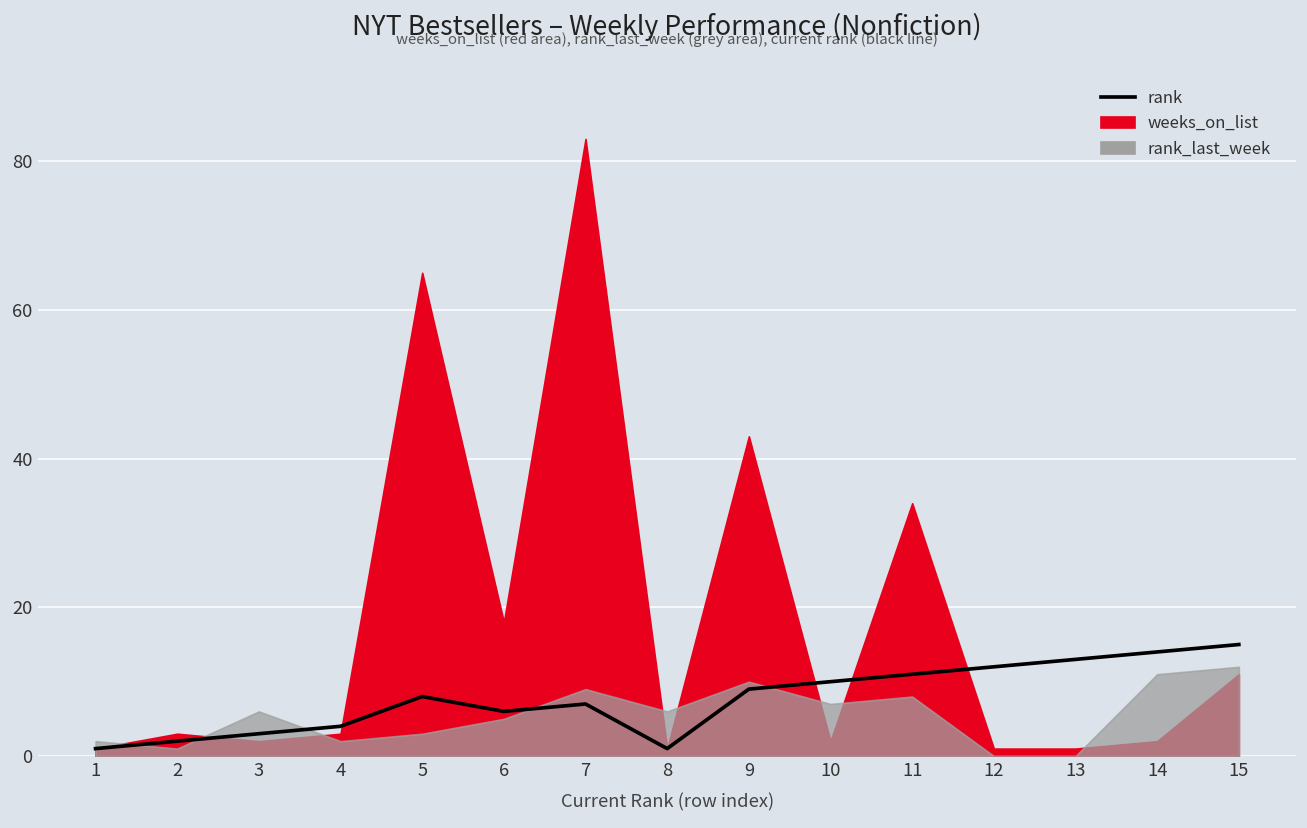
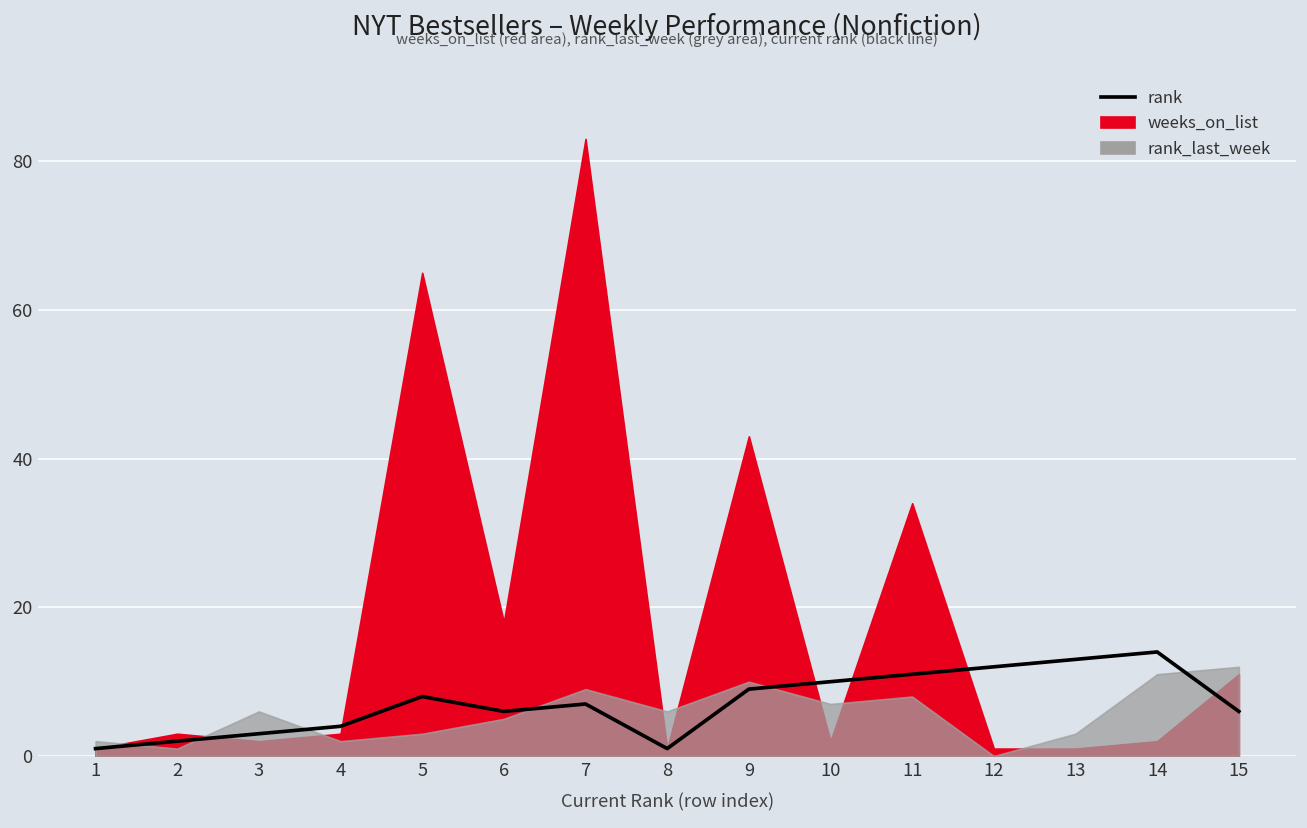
rank_last_week, 13: 0 -> 3
rank, 15: 15 -> 6
